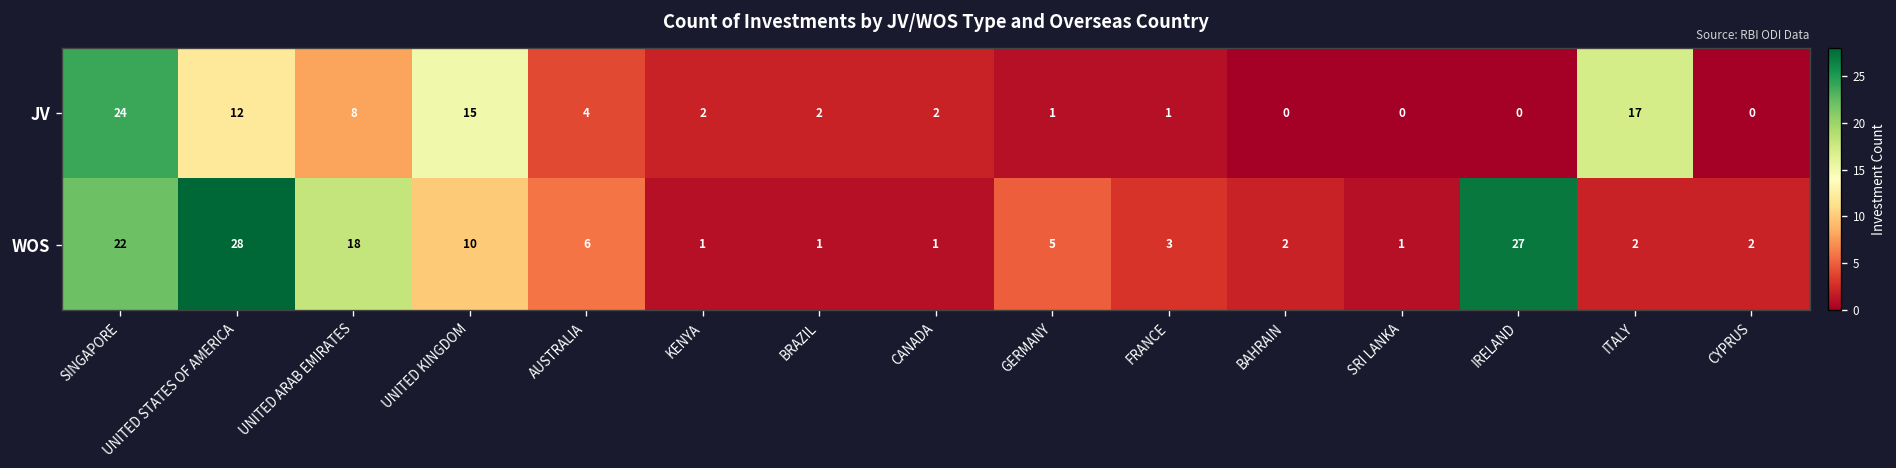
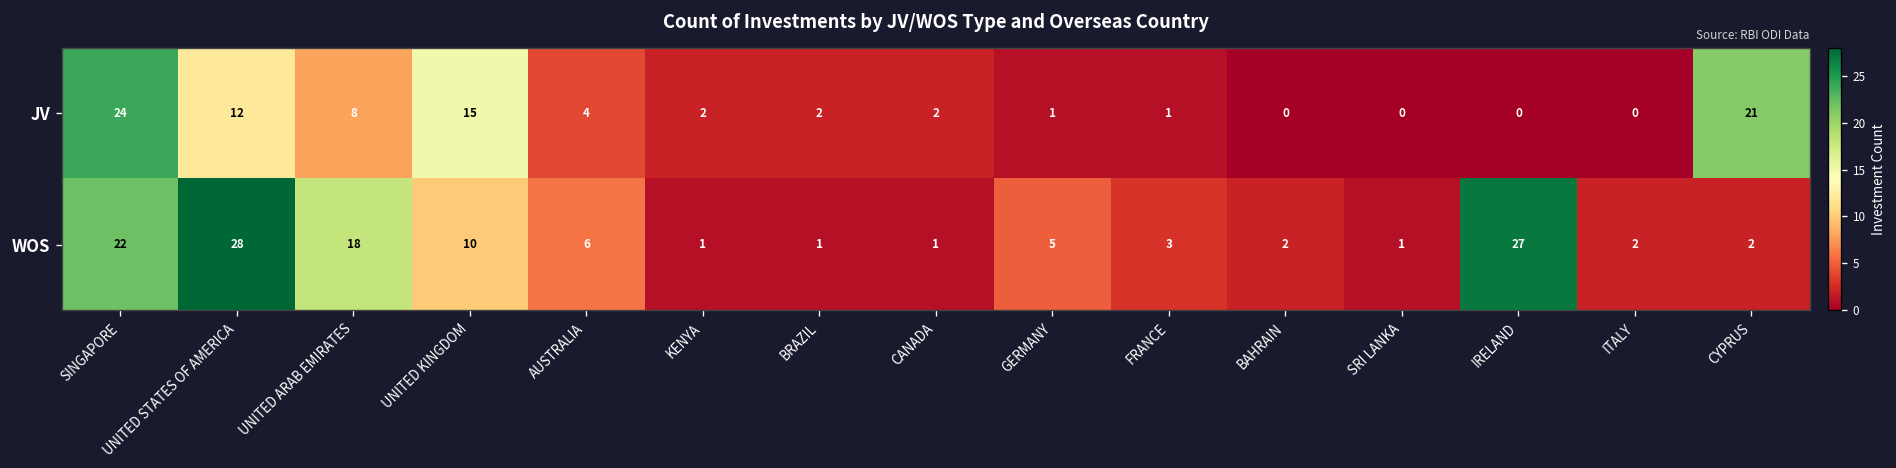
JV, ITALY: 17 -> 0
JV, CYPRUS: 0 -> 21
